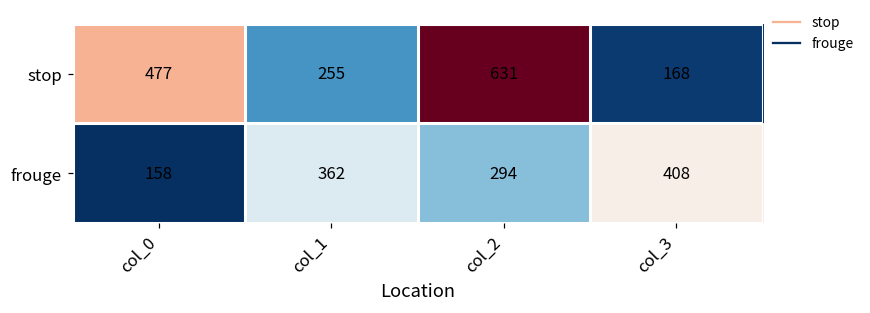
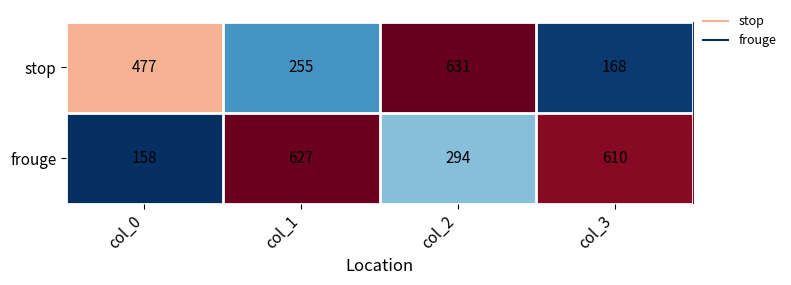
frouge, col_1: 362 -> 627
frouge, col_3: 408 -> 610
